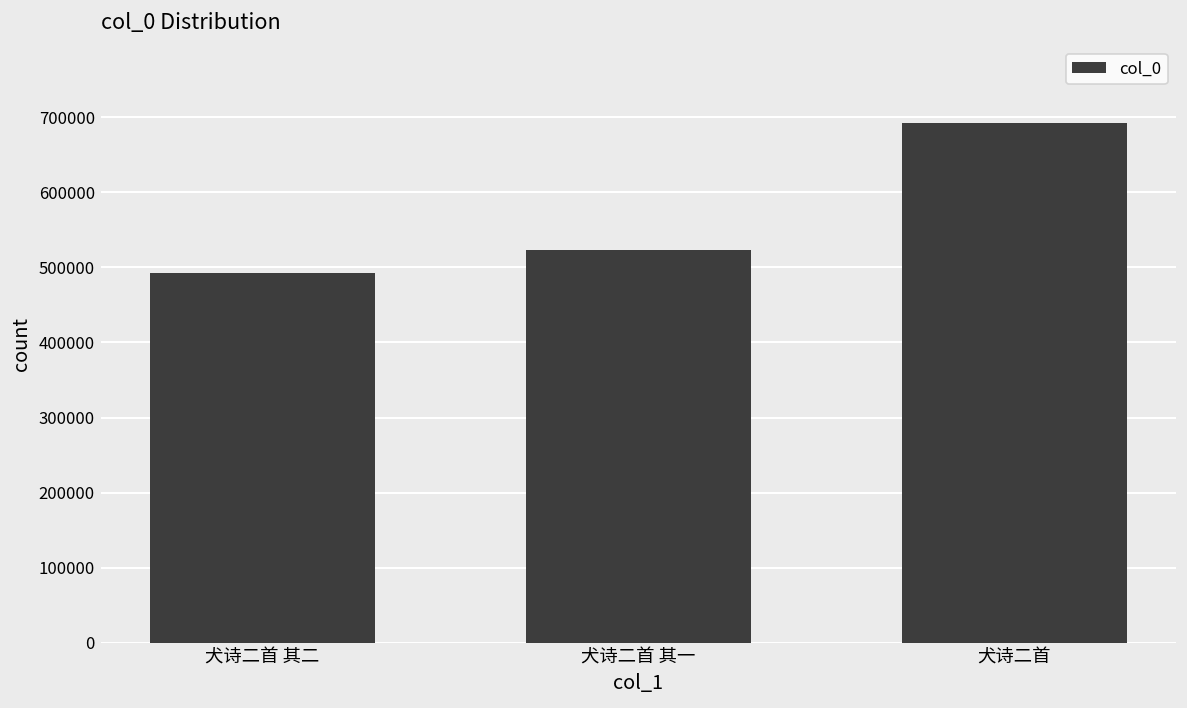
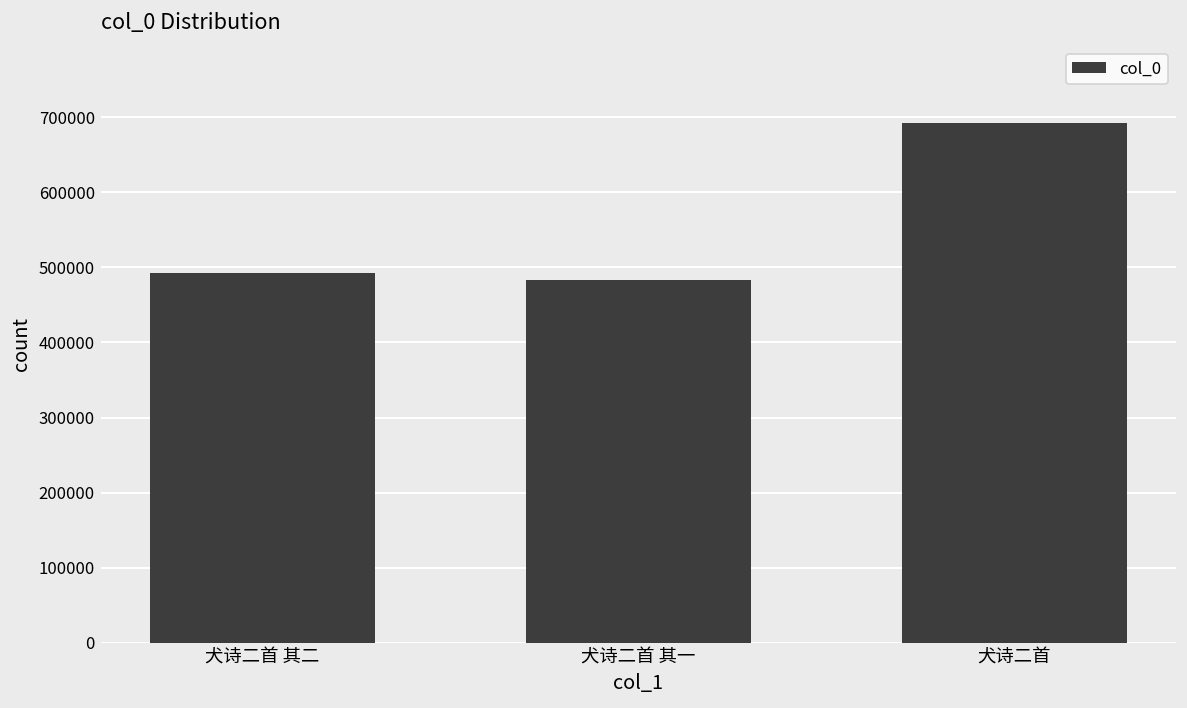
犬诗二首 其一: 520000 -> 480000
